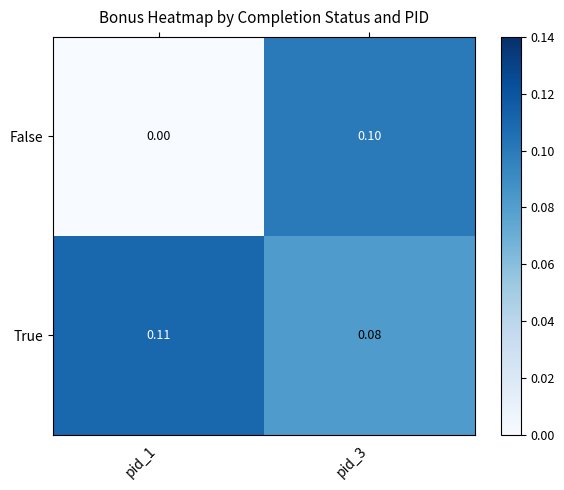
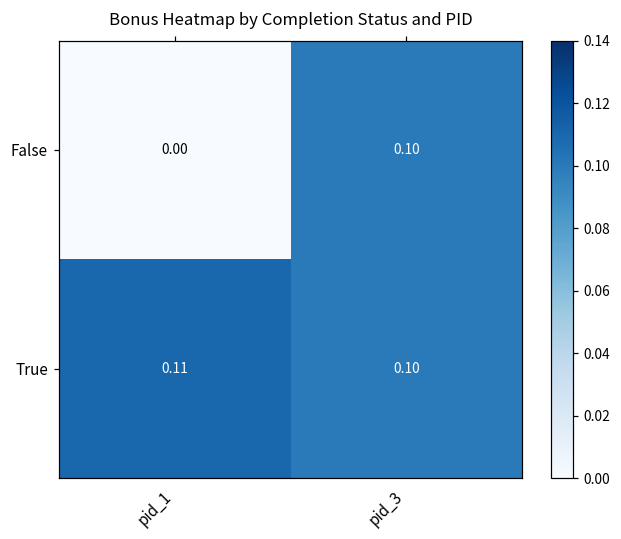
True, pid_3: 0.08 -> 0.10
